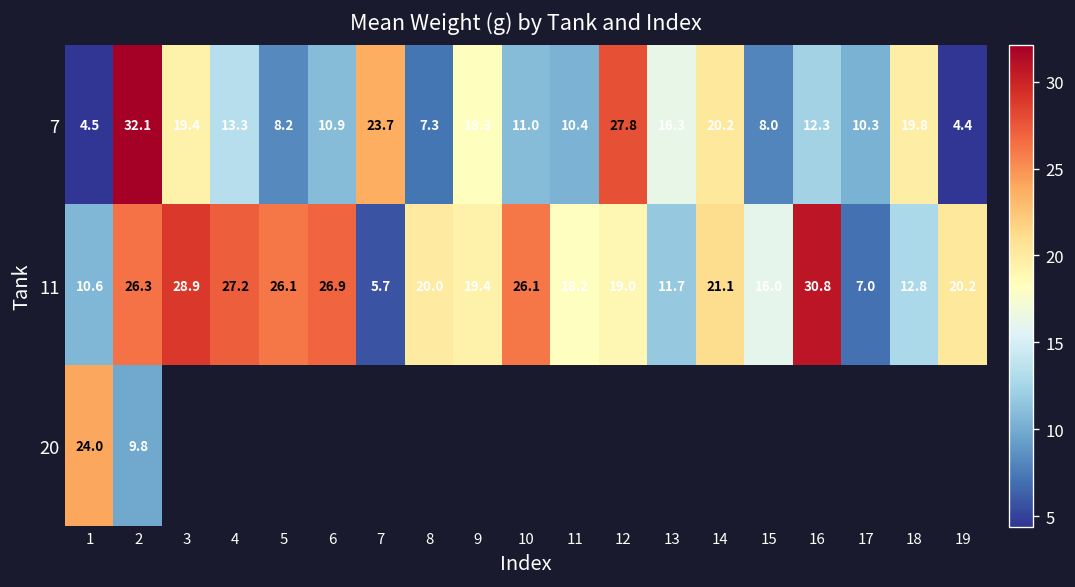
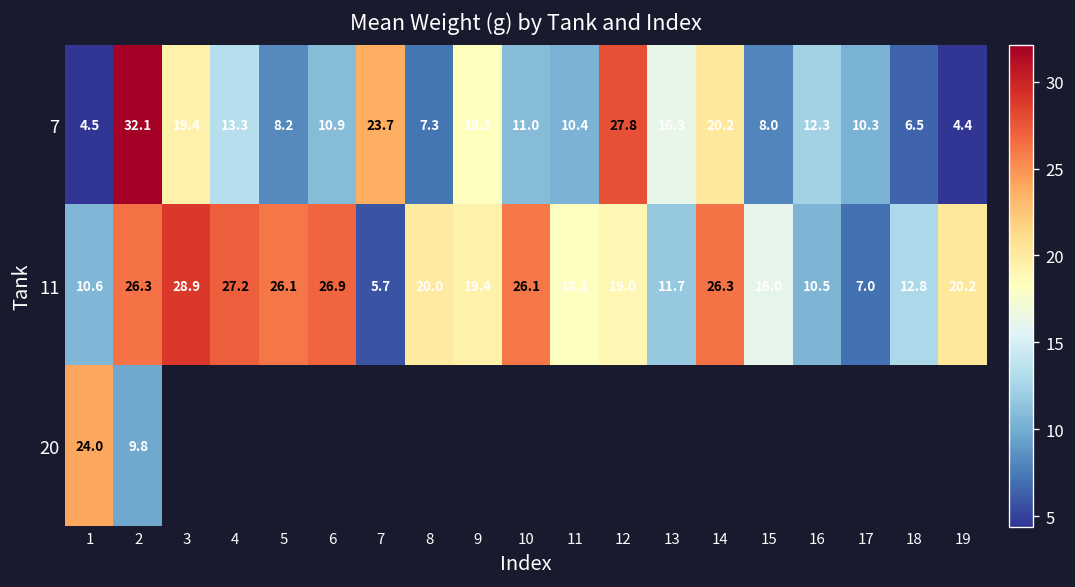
7, 18: 19.8 -> 6.5
11, 14: 21.1 -> 26.3
11, 16: 30.8 -> 10.5
